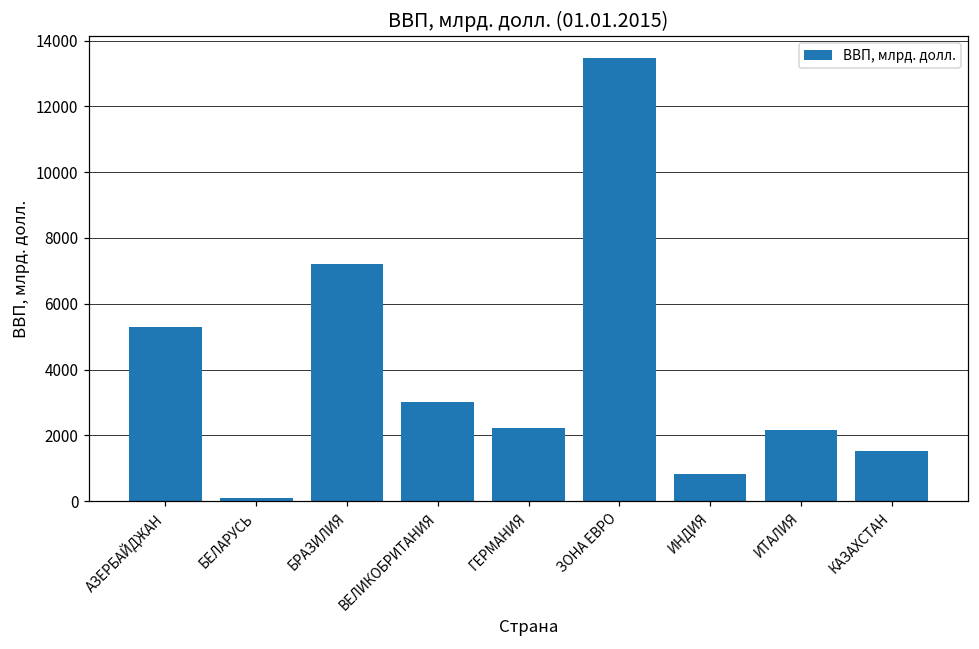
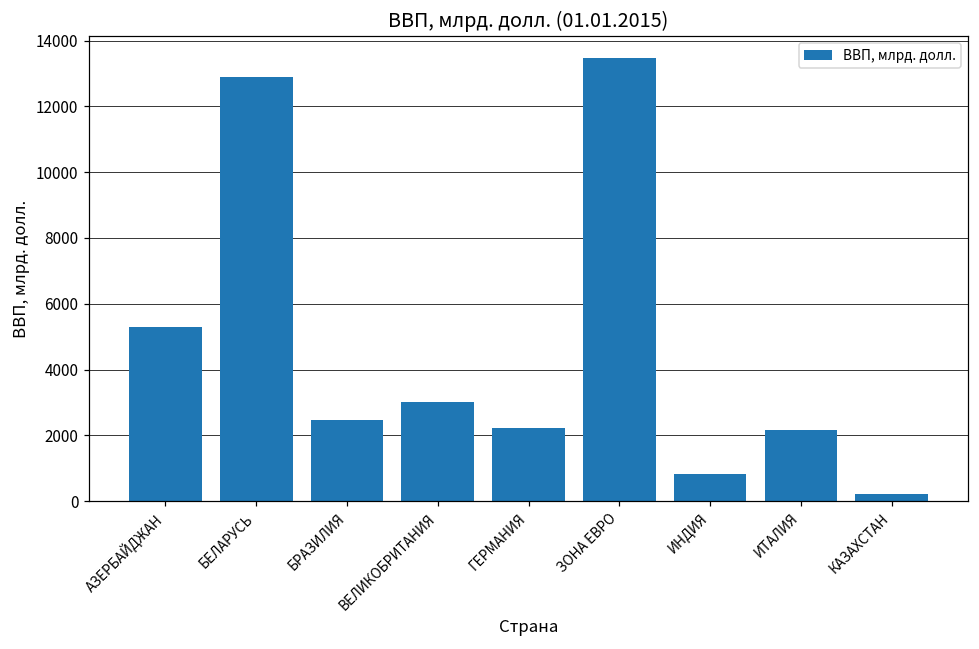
БЕЛАРУСЬ: 100 -> 12900
БРАЗИЛИЯ: 7200 -> 2500
КАЗАХСТАН: 1500 -> 200
